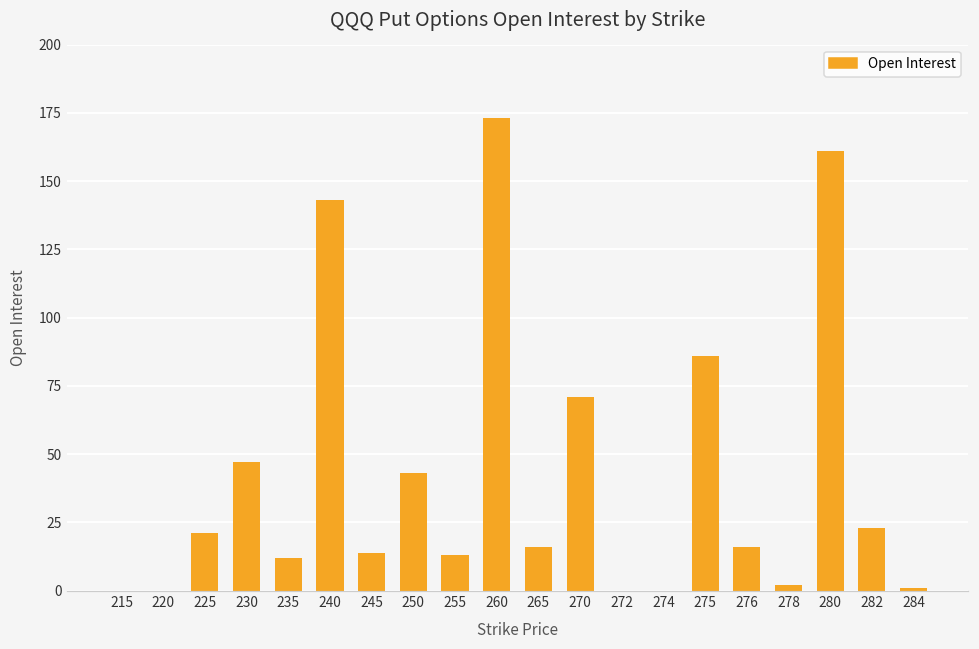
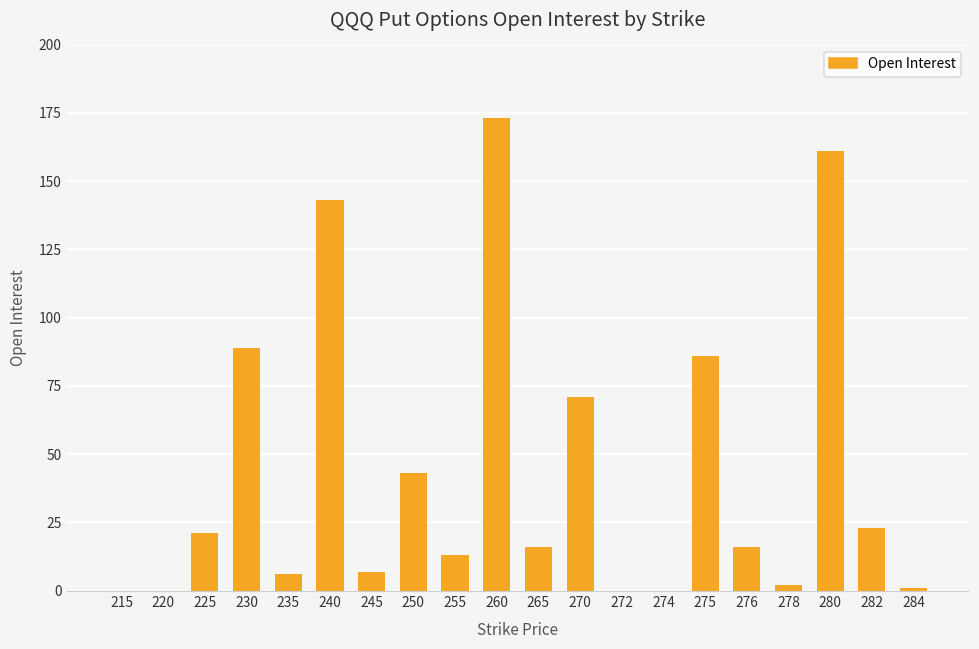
230: 47 -> 89
235: 12 -> 6
245: 14 -> 7
